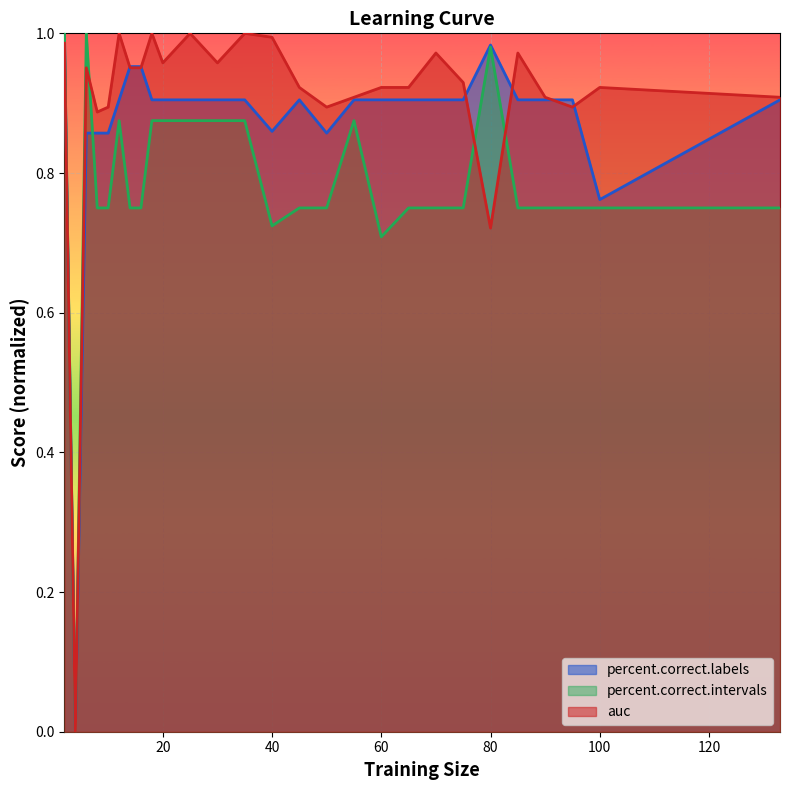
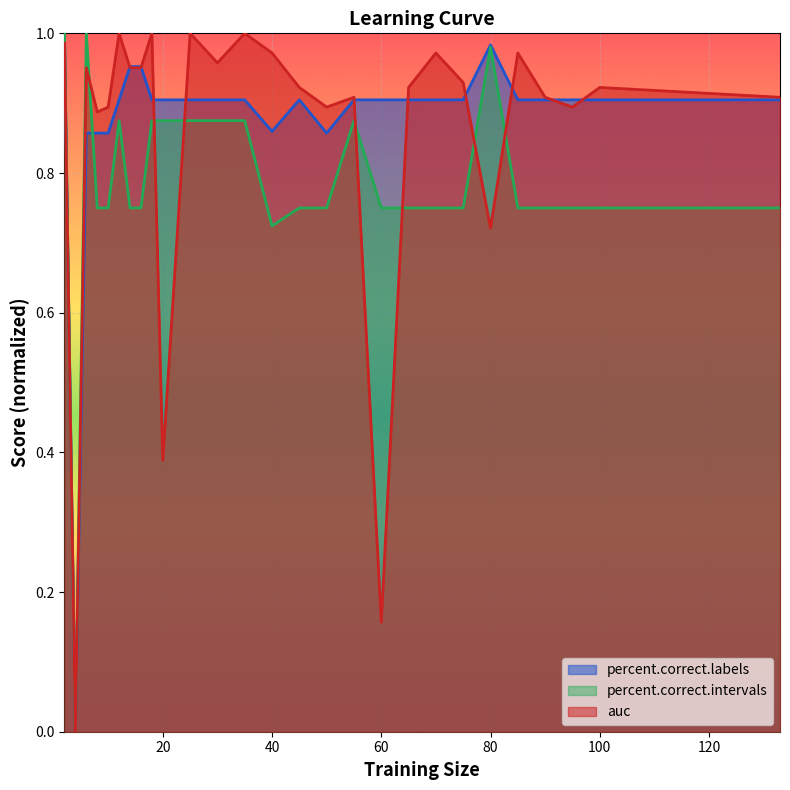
auc, 20: 0.96 -> 0.39
auc, 40: 0.99 -> 0.97
percent.correct.intervals, 60: 0.71 -> 0.75
auc, 60: 0.92 -> 0.16
percent.correct.labels, 100: 0.76 -> 0.90
